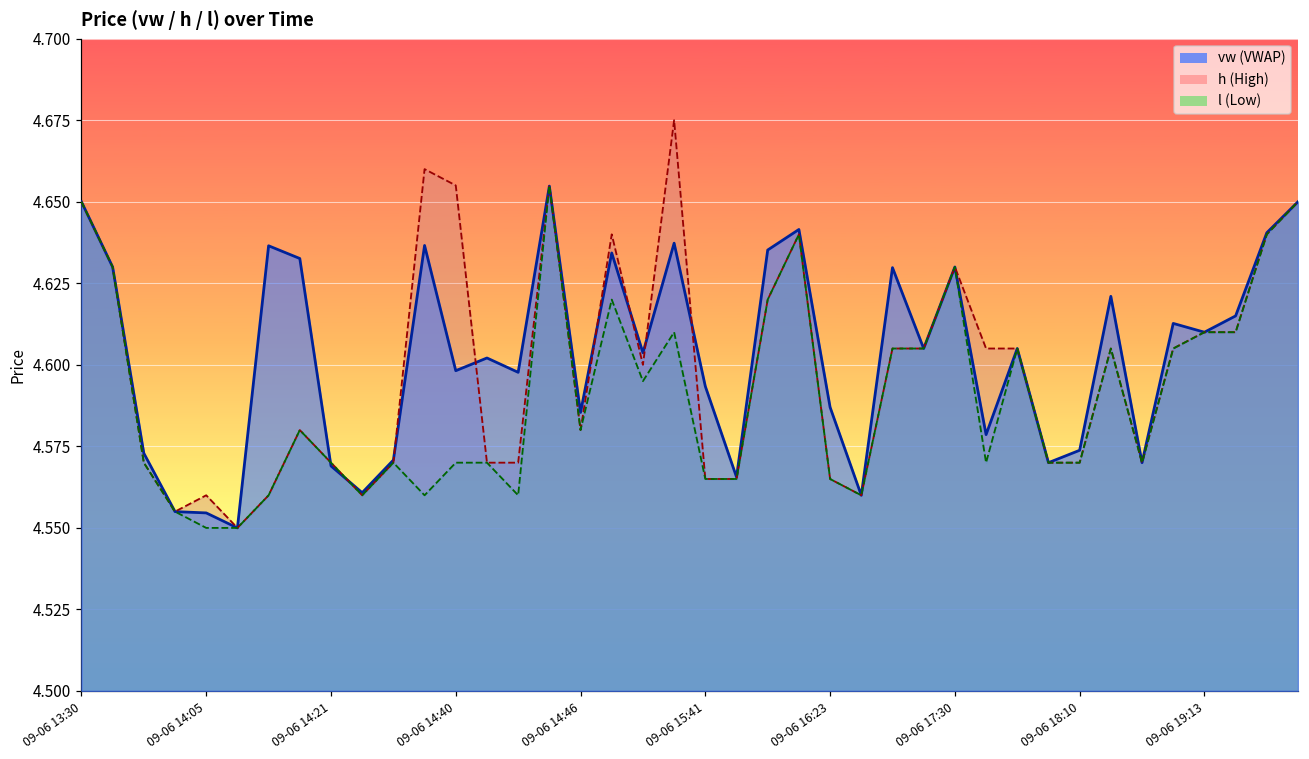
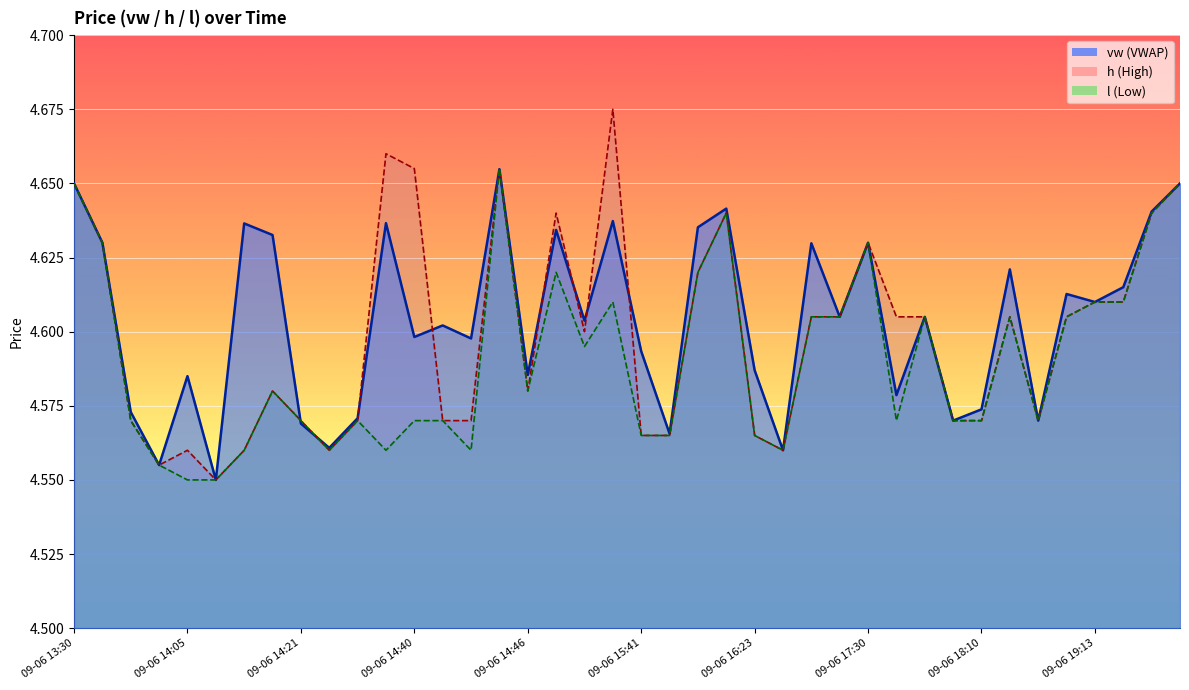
vw (VWAP), 09-06 14:05: 4.555 -> 4.585
